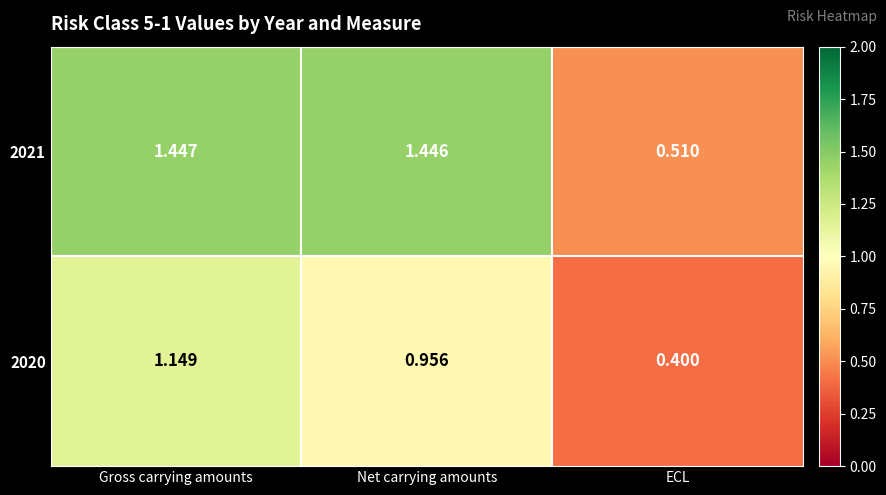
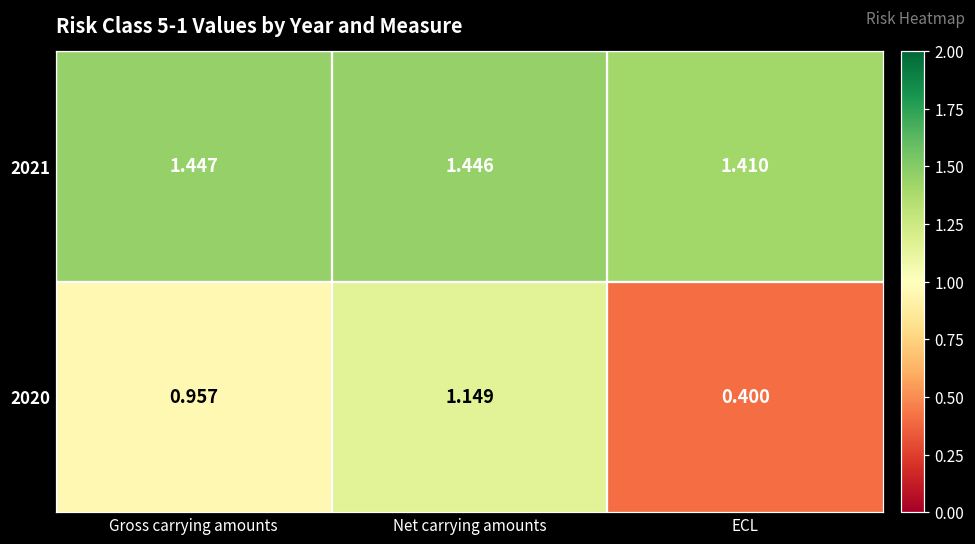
2021, ECL: 0.510 -> 1.410
2020, Gross carrying amounts: 1.149 -> 0.957
2020, Net carrying amounts: 0.956 -> 1.149
